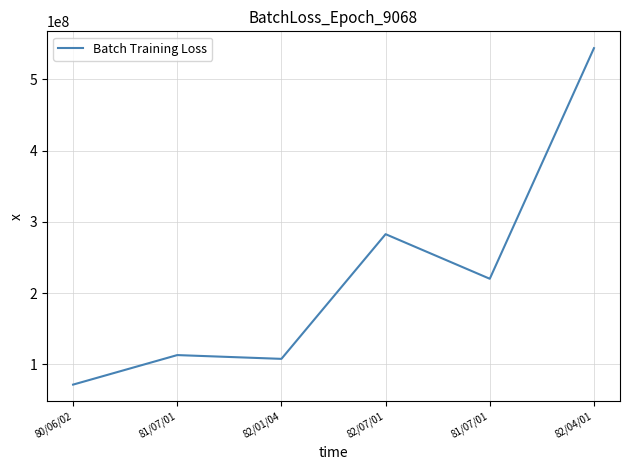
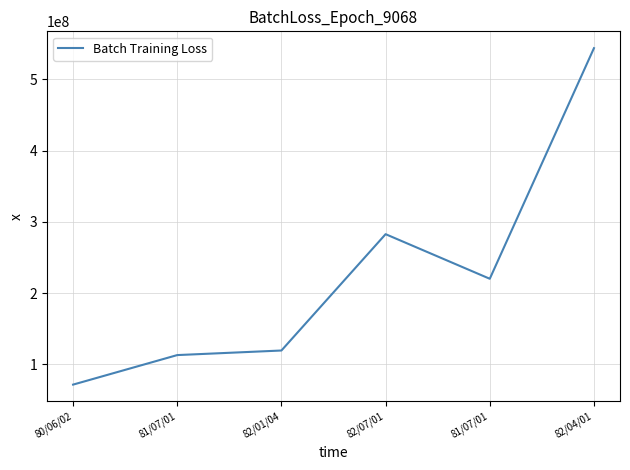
82/01/04: 110000000 -> 120000000
